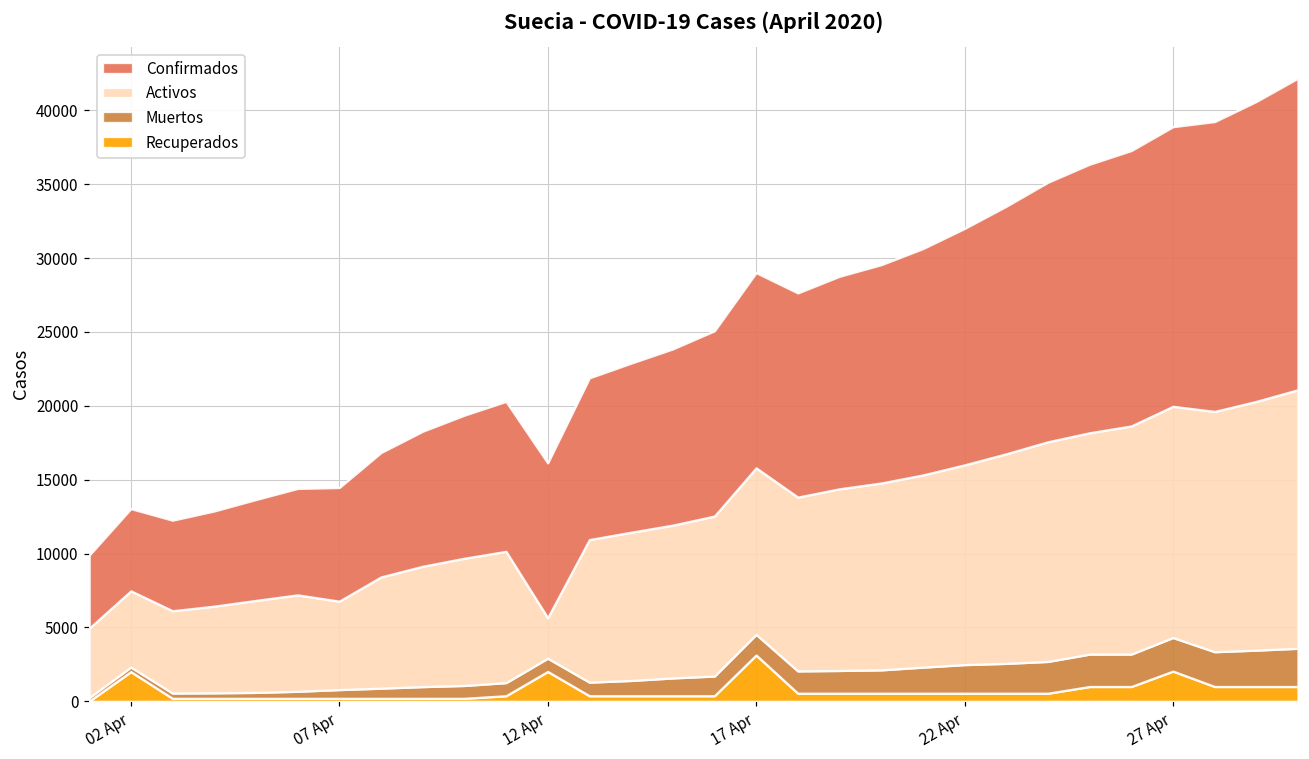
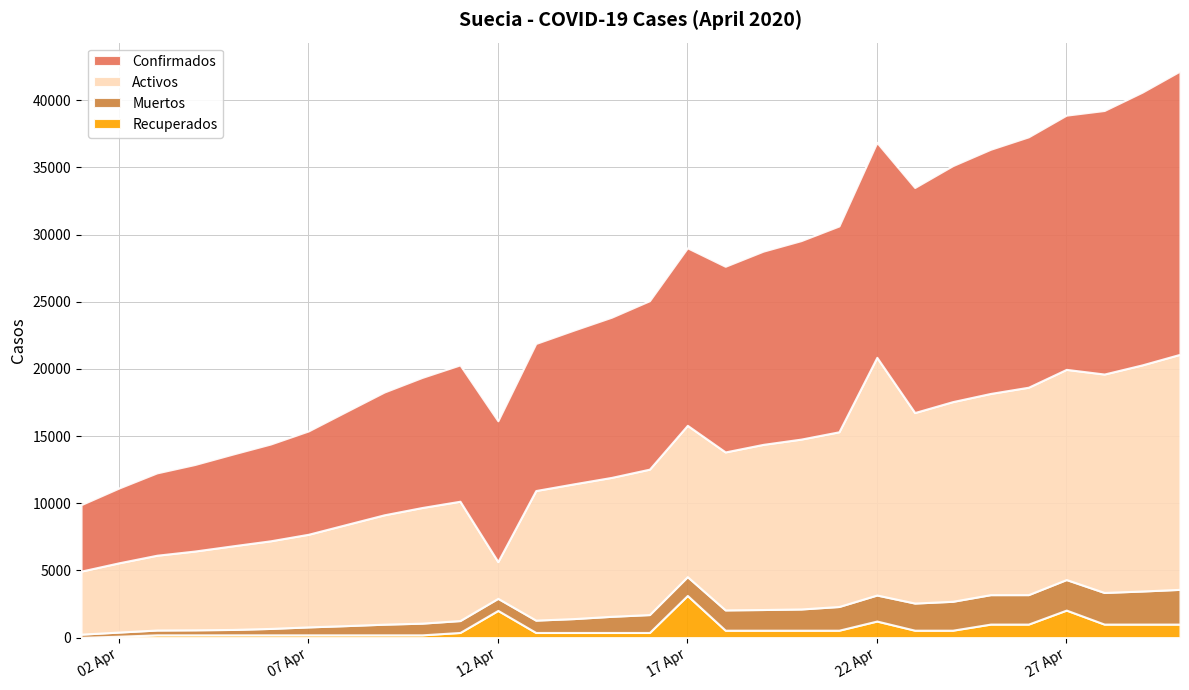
Recuperados, 02 Apr: 2000 -> 100
Activos, 07 Apr: 6000 -> 6900
Recuperados, 22 Apr: 600 -> 1200
Activos, 22 Apr: 13500 -> 17700
